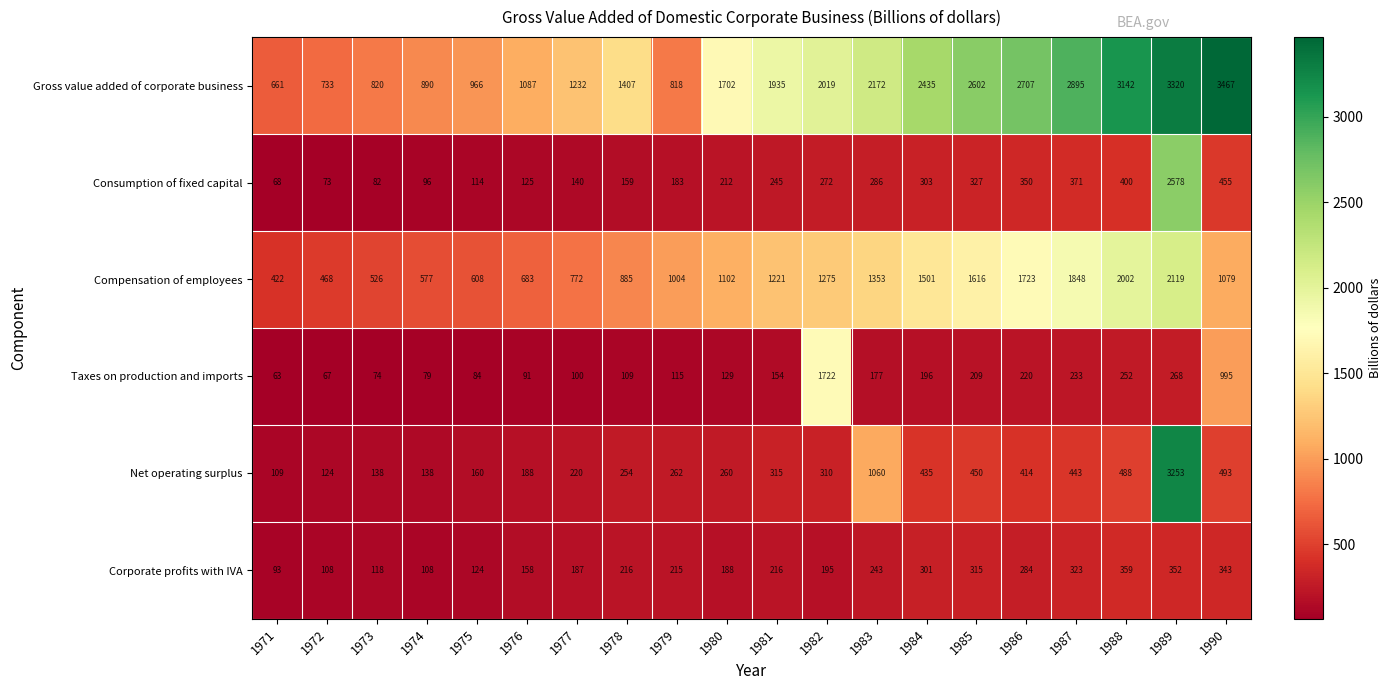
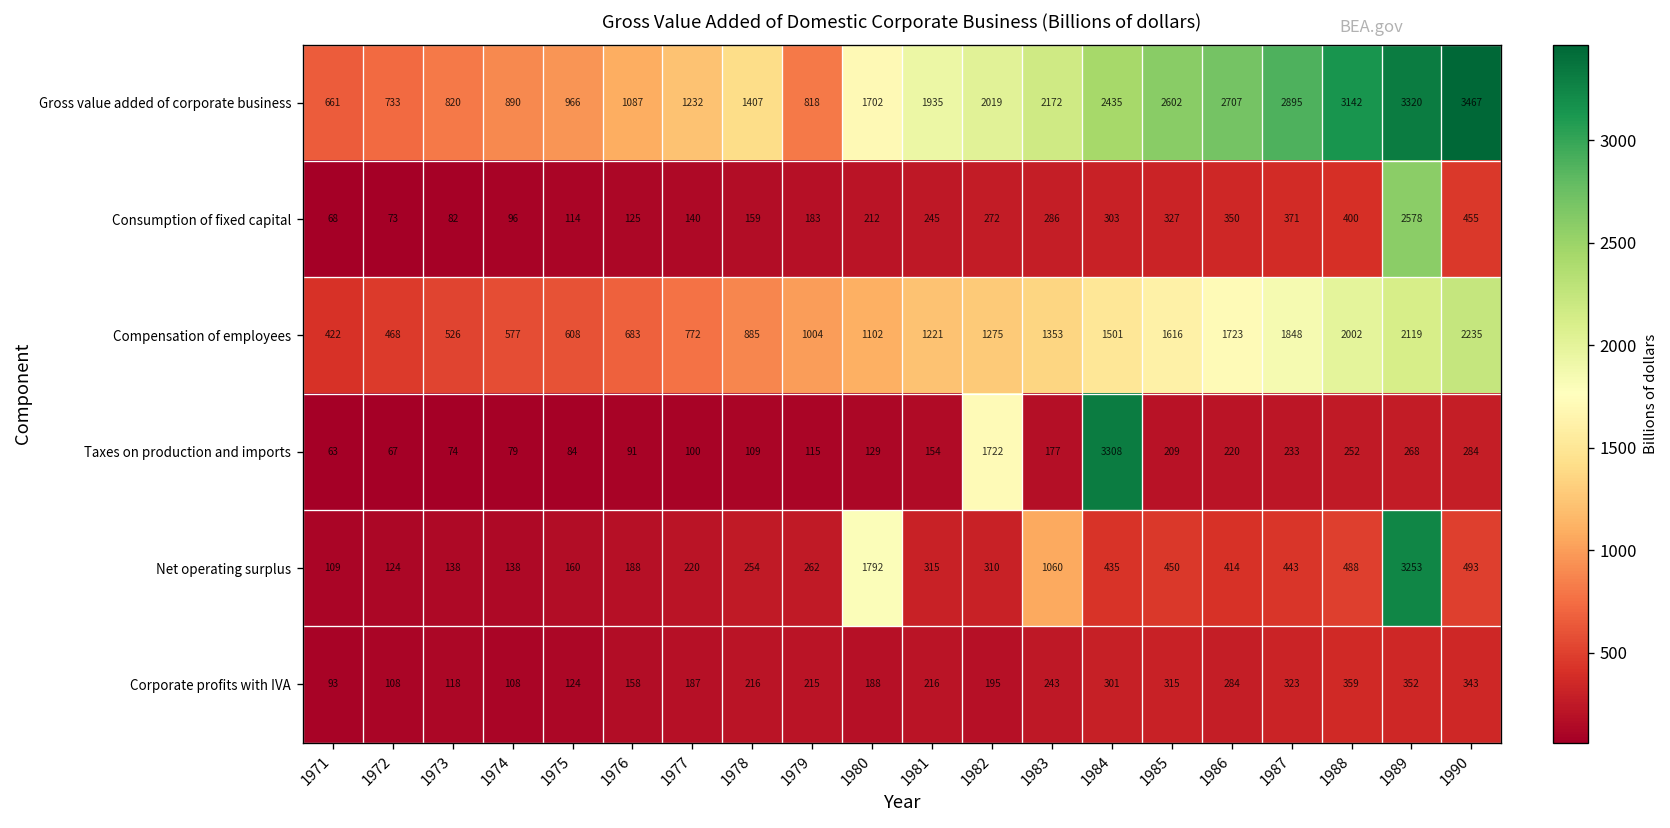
Compensation of employees, 1990: 1079 -> 2235
Taxes on production and imports, 1984: 196 -> 3308
Taxes on production and imports, 1990: 995 -> 284
Net operating surplus, 1980: 260 -> 1792
